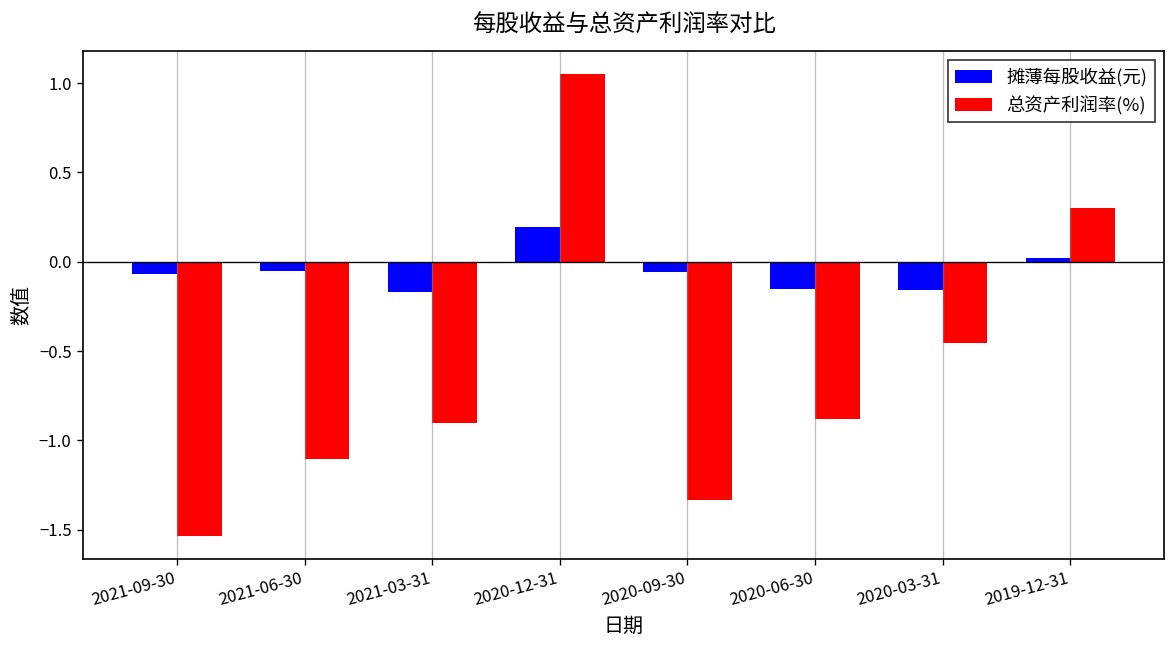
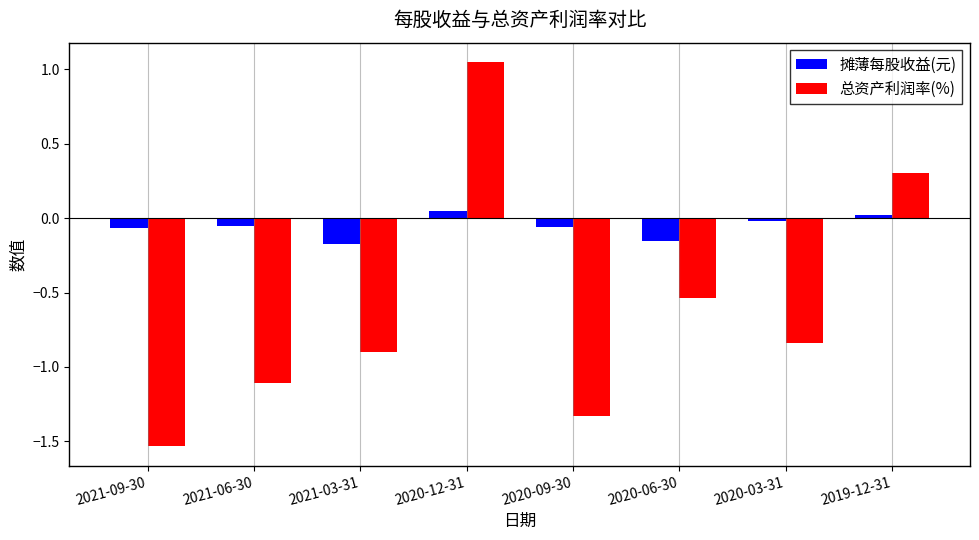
摊薄每股收益(元), 2020-12-31: 0.19 -> 0.05
总资产利润率(%), 2020-06-30: -0.88 -> -0.54
摊薄每股收益(元), 2020-03-31: -0.16 -> -0.02
总资产利润率(%), 2020-03-31: -0.46 -> -0.84
